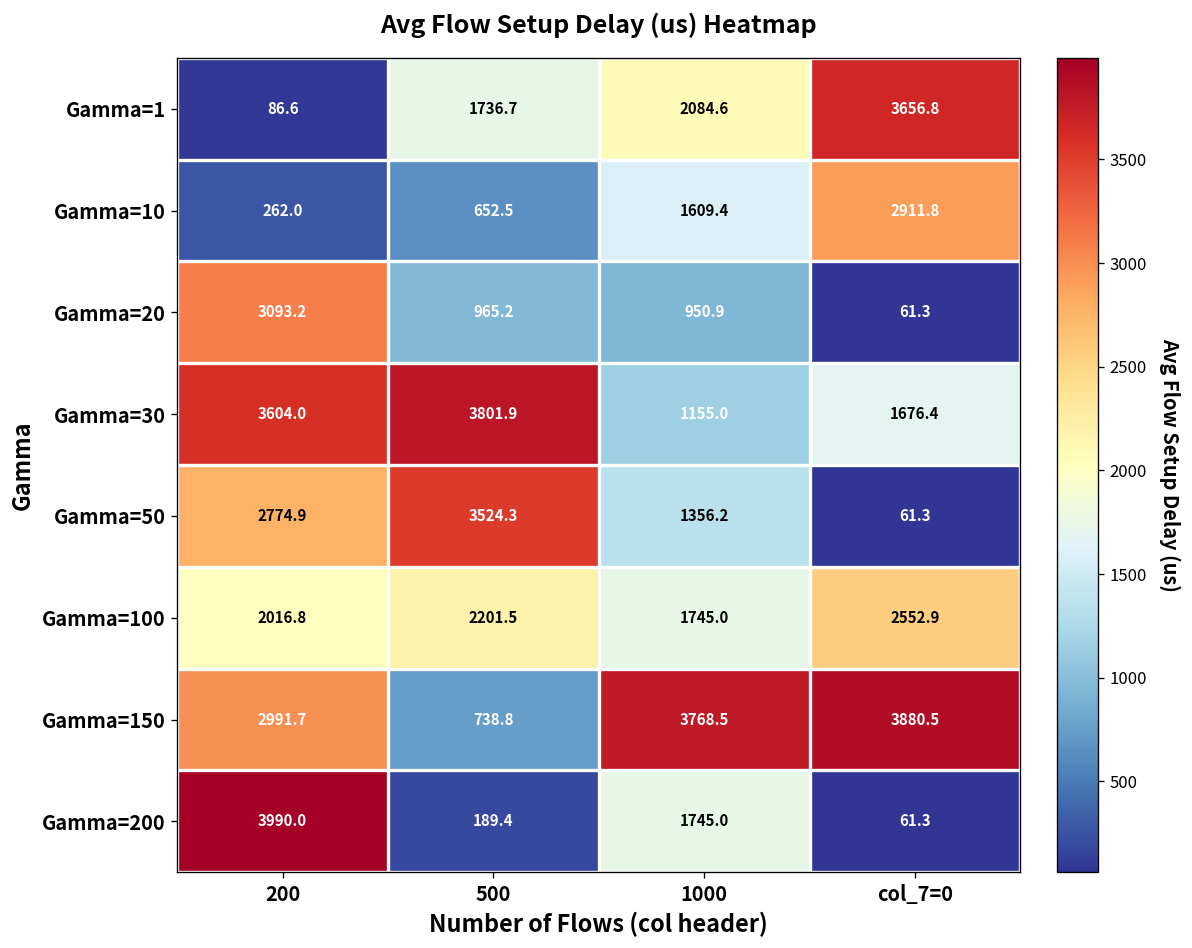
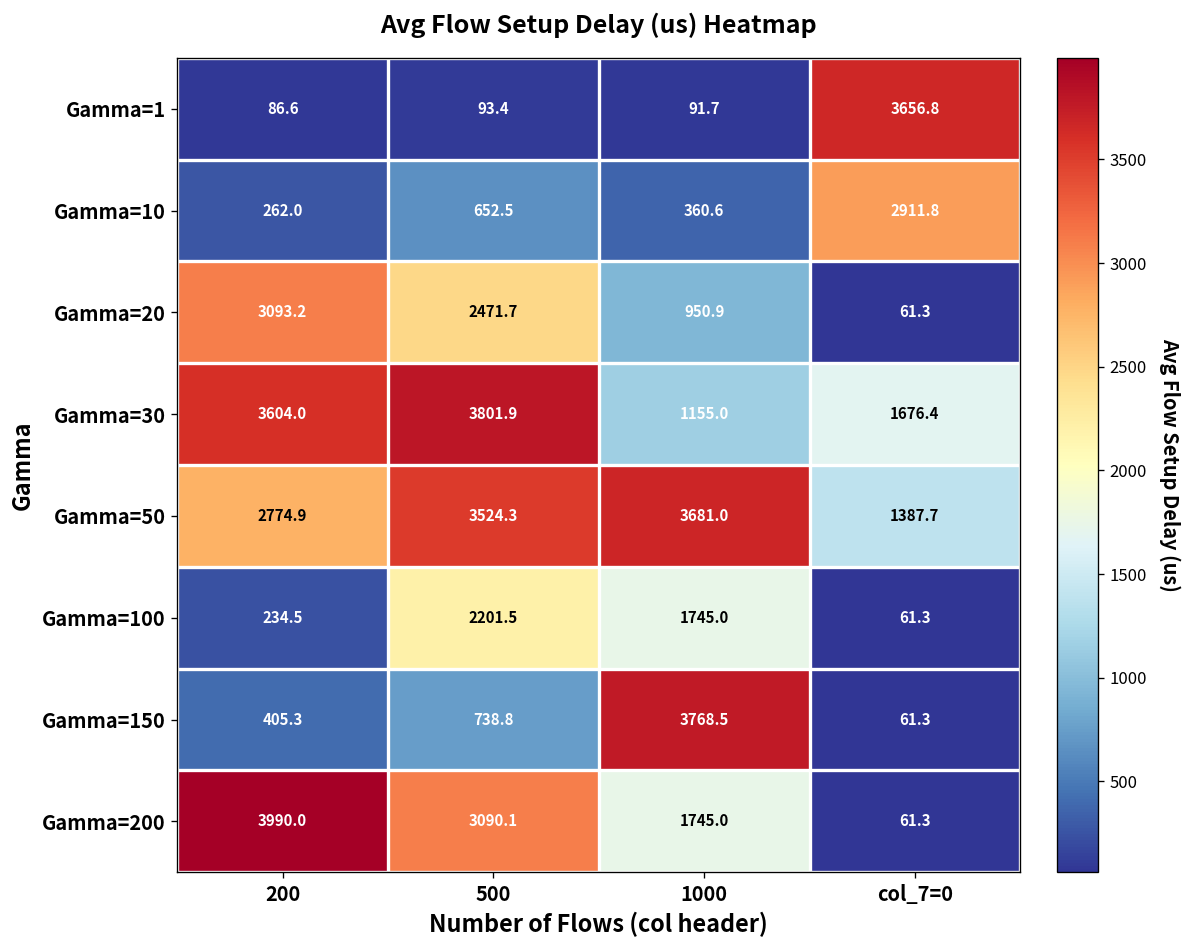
Gamma=1, 500: 1736.7 -> 93.4
Gamma=1, 1000: 2084.6 -> 91.7
Gamma=10, 1000: 1609.4 -> 360.6
Gamma=20, 500: 965.2 -> 2471.7
Gamma=50, 1000: 1356.2 -> 3681.0
Gamma=50, col_7=0: 61.3 -> 1387.7
Gamma=100, 200: 2016.8 -> 234.5
Gamma=100, col_7=0: 2552.9 -> 61.3
Gamma=150, 200: 2991.7 -> 405.3
Gamma=150, col_7=0: 3880.5 -> 61.3
Gamma=200, 500: 189.4 -> 3090.1
